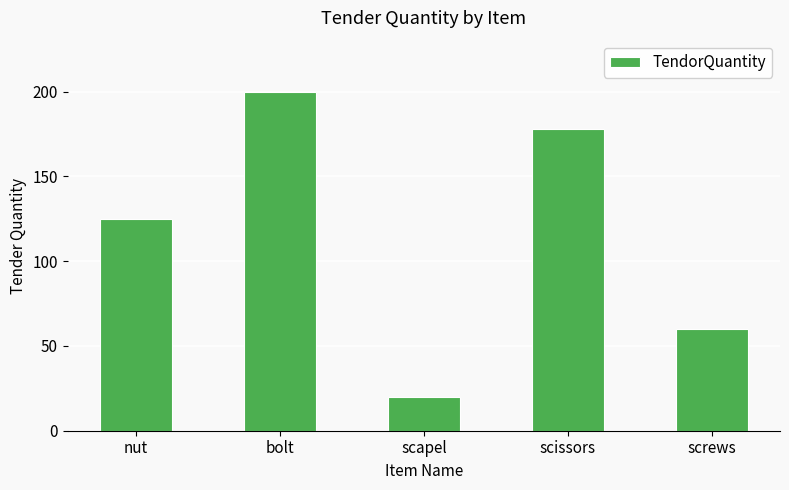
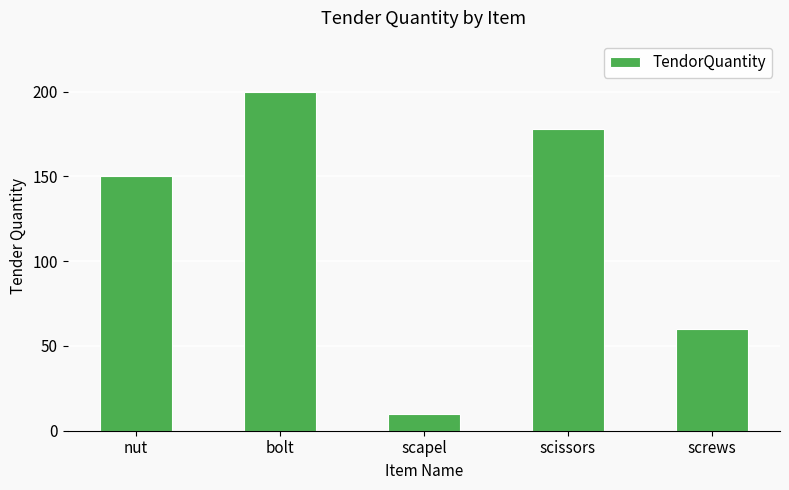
nut: 125 -> 150
scapel: 20 -> 10
